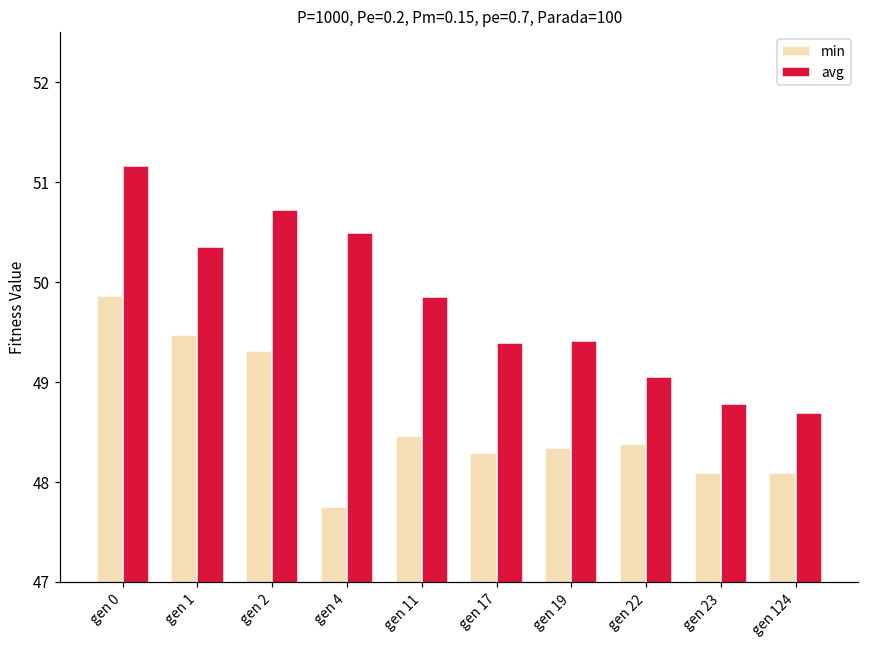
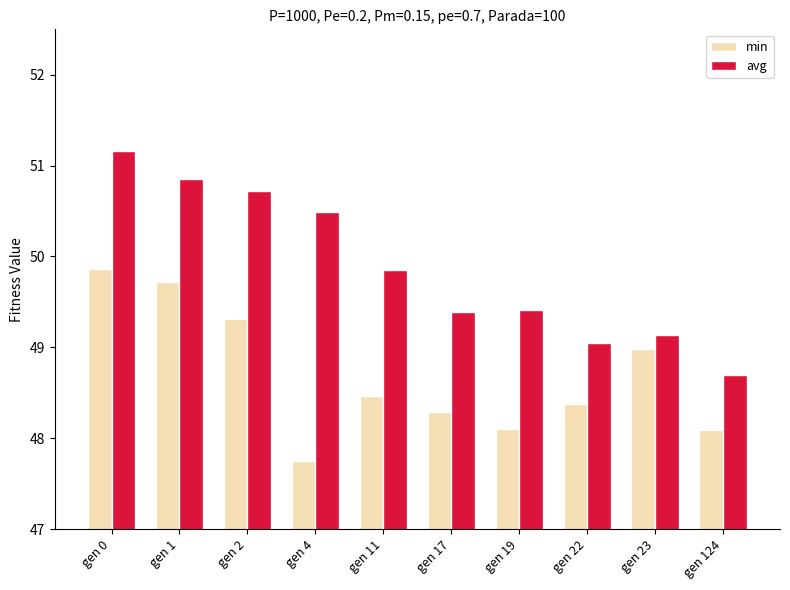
min, gen 1: 49.5 -> 49.7
avg, gen 1: 50.4 -> 50.9
min, gen 19: 48.3 -> 48.1
min, gen 23: 48.1 -> 49.0
avg, gen 23: 48.8 -> 49.1
